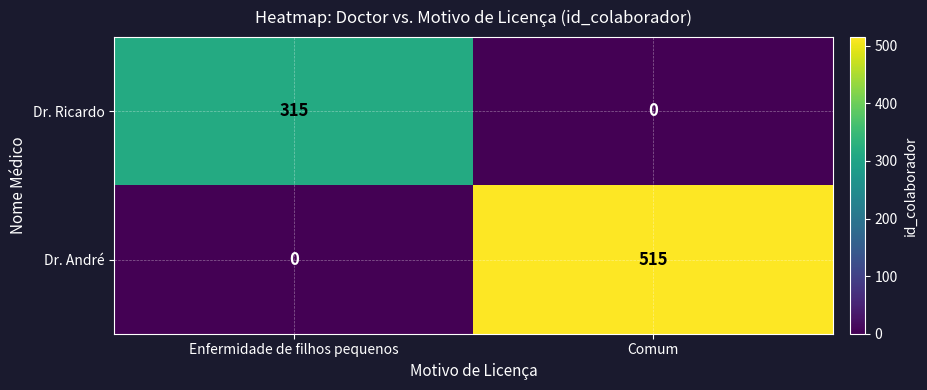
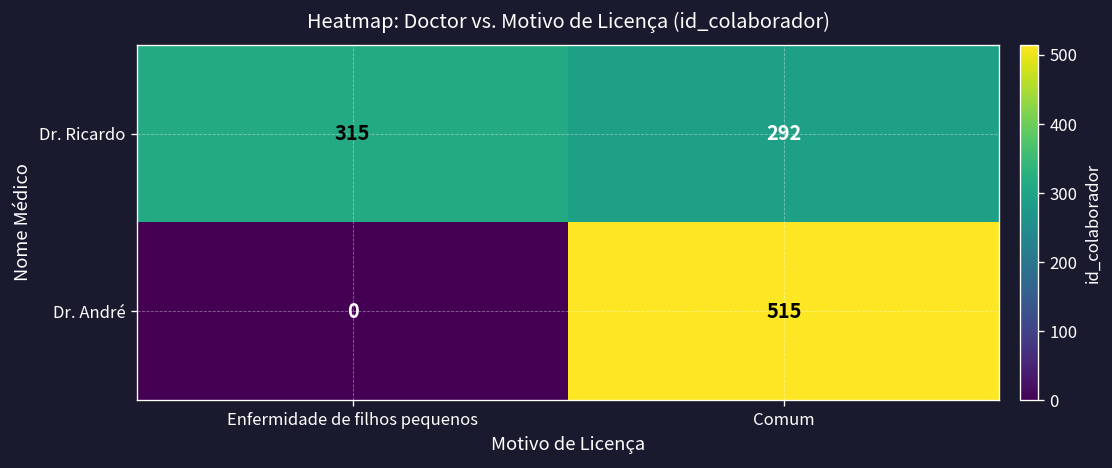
Dr. Ricardo, Comum: 0 -> 292
